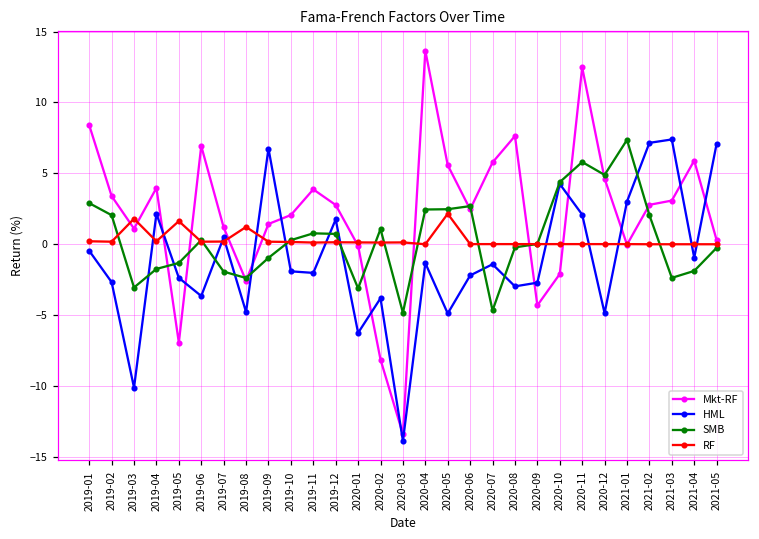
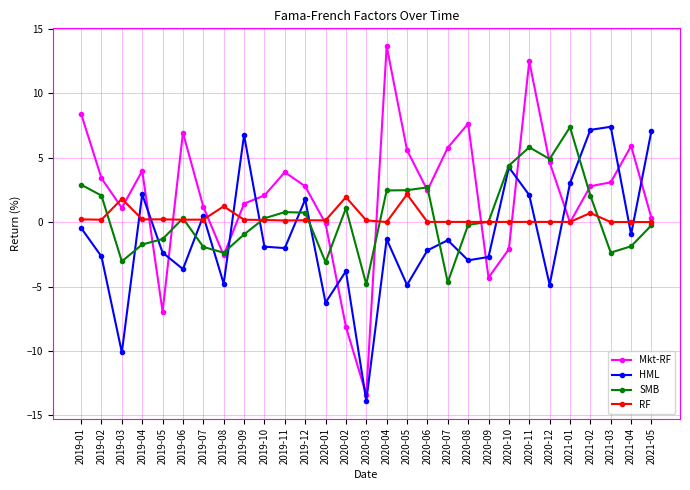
RF, 2019-05: 1.6 -> 0.2
RF, 2020-02: 0.1 -> 1.9
RF, 2021-02: 0.0 -> 0.7
